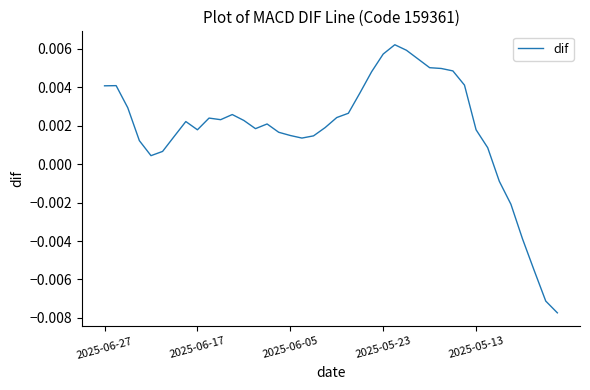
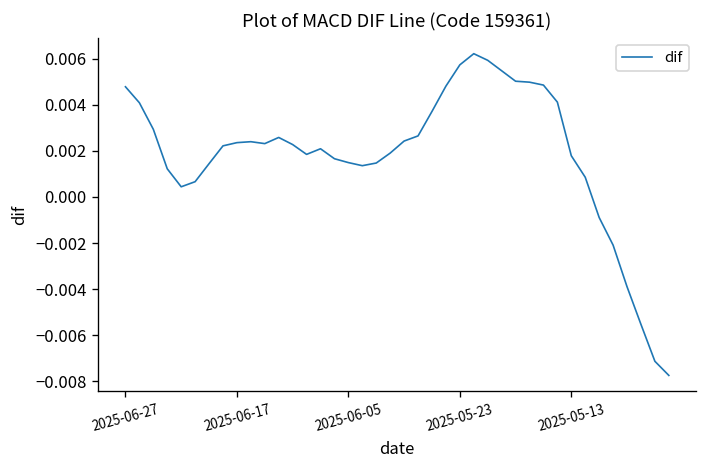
2025-06-27: 0.0041 -> 0.0048
2025-06-17: 0.0018 -> 0.0024
